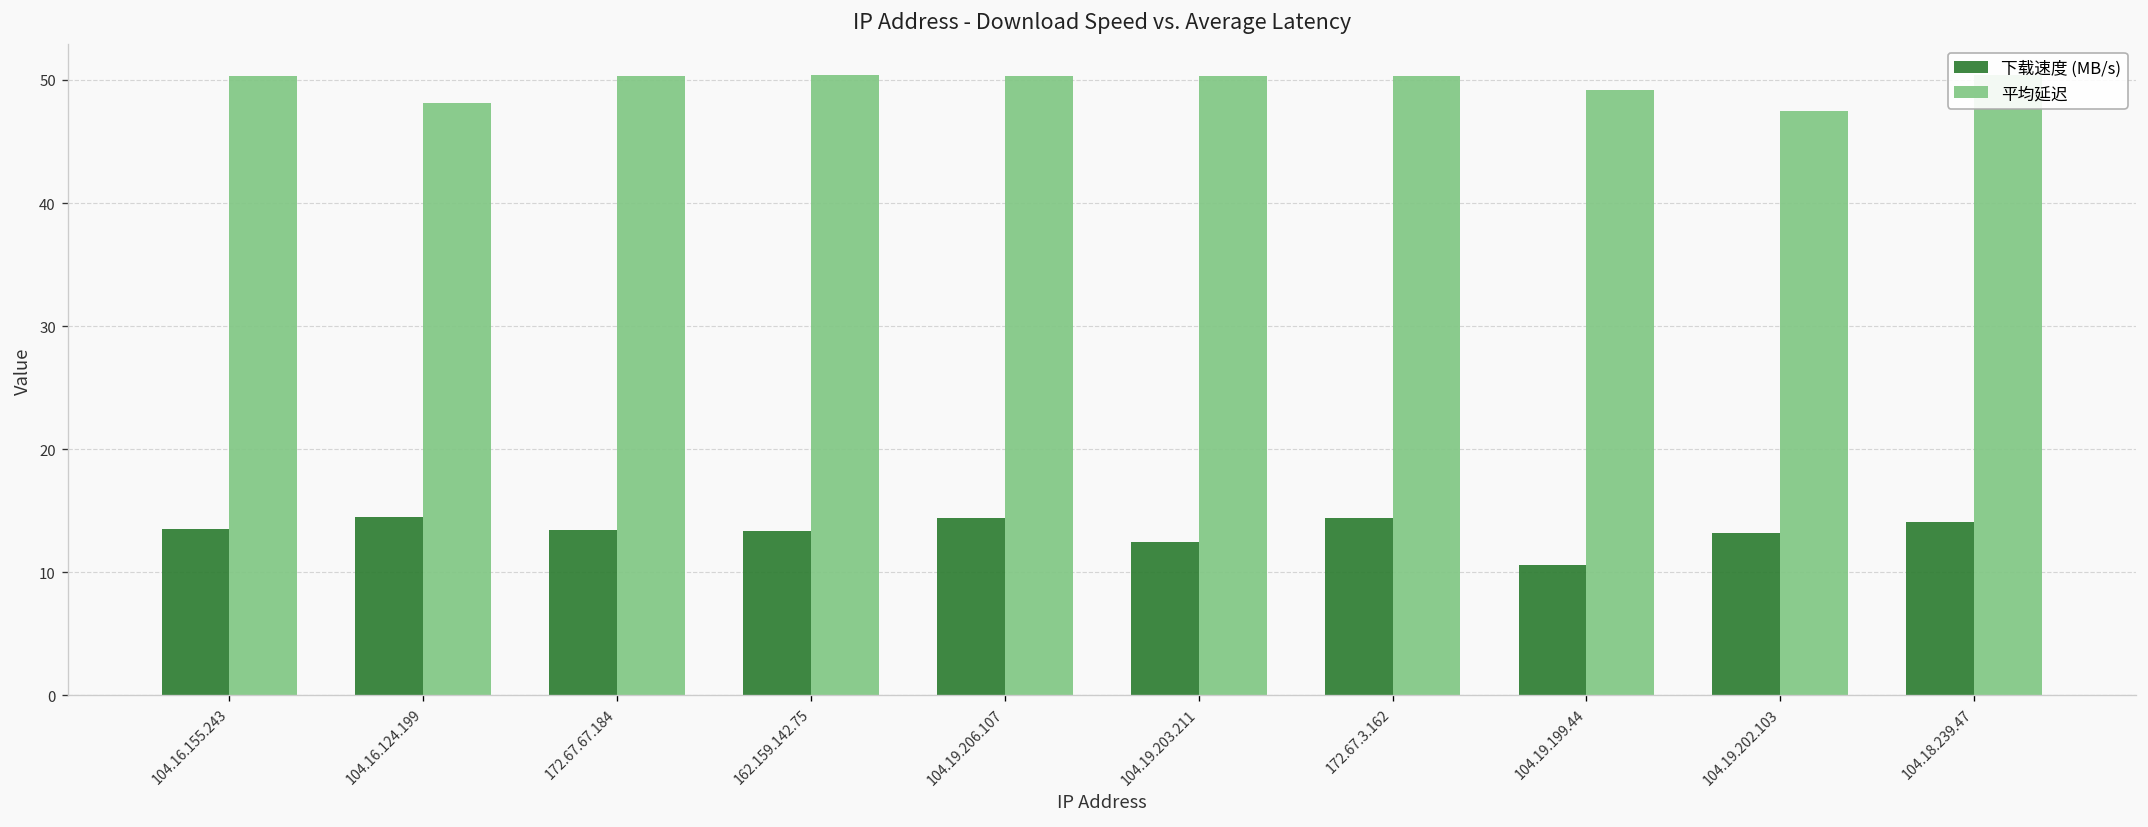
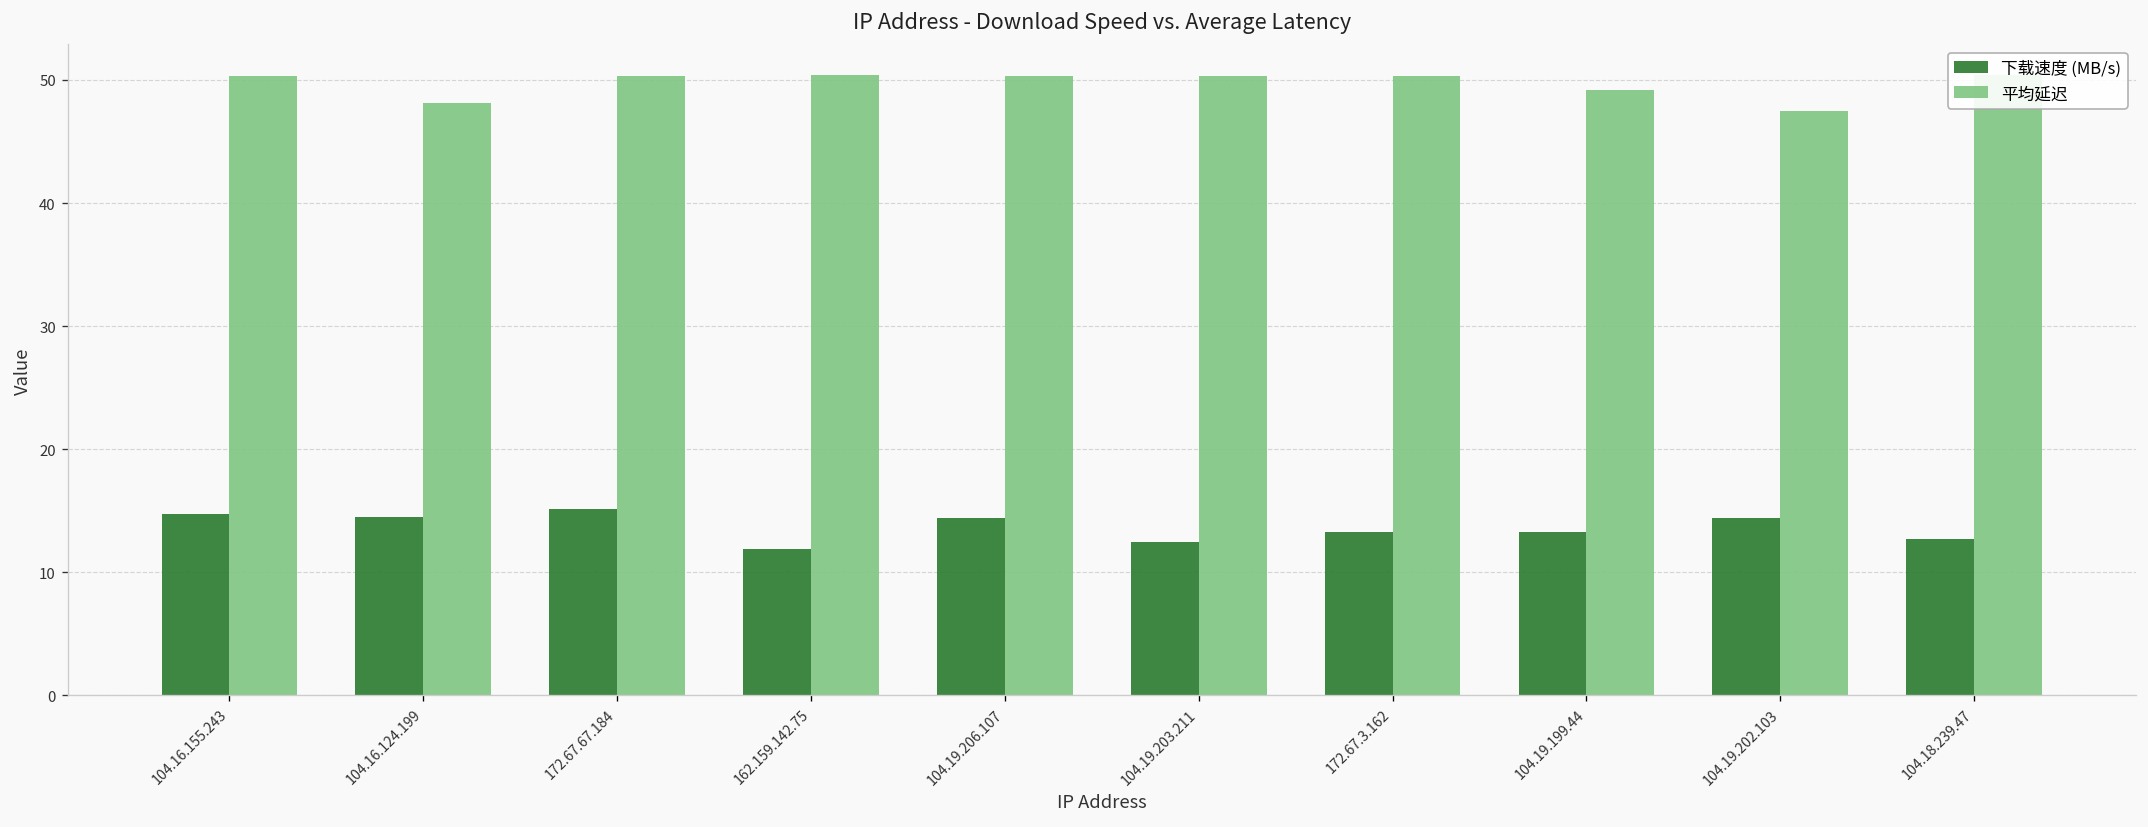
下载速度 (MB/s), 104.16.155.243: 13.5 -> 14.7
下载速度 (MB/s), 172.67.67.184: 13.4 -> 15.1
下载速度 (MB/s), 162.159.142.75: 13.4 -> 11.9
下载速度 (MB/s), 172.67.3.162: 14.4 -> 13.3
下载速度 (MB/s), 104.19.199.44: 10.6 -> 13.3
下载速度 (MB/s), 104.19.202.103: 13.2 -> 14.4
下载速度 (MB/s), 104.18.239.47: 14.1 -> 12.7
